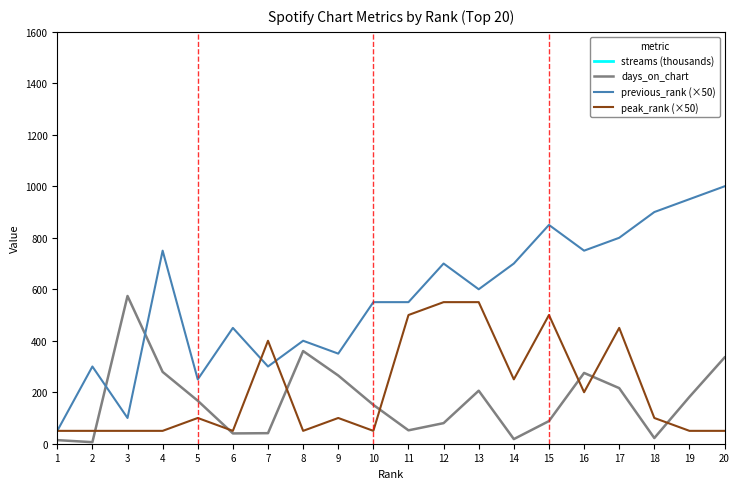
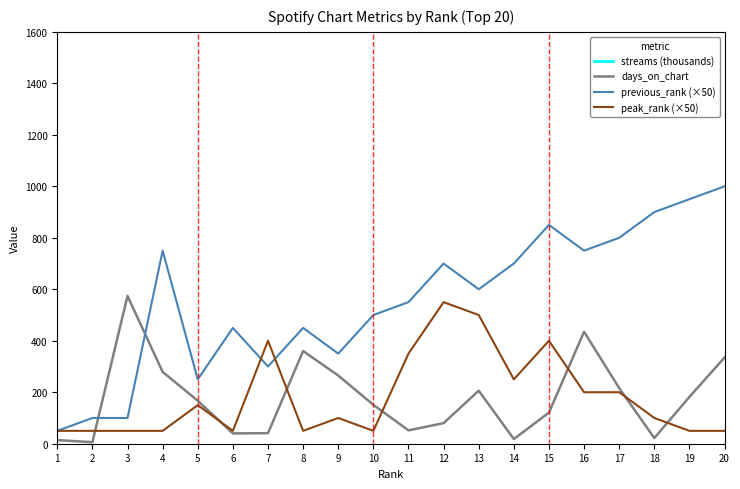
previous_rank (×50), 2: 300 -> 100
peak_rank (×50), 5: 100 -> 150
previous_rank (×50), 8: 400 -> 450
previous_rank (×50), 10: 550 -> 500
peak_rank (×50), 11: 500 -> 350
peak_rank (×50), 13: 550 -> 500
days_on_chart, 15: 90 -> 120
peak_rank (×50), 15: 500 -> 400
days_on_chart, 16: 280 -> 440
peak_rank (×50), 17: 450 -> 200
